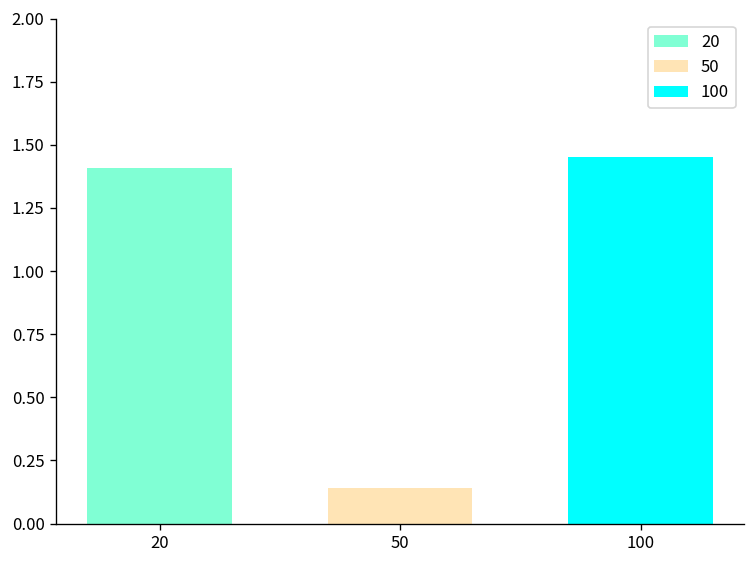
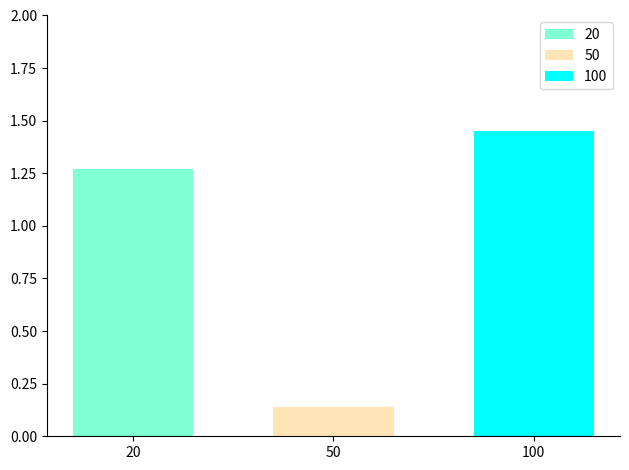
20: 1.41 -> 1.27
